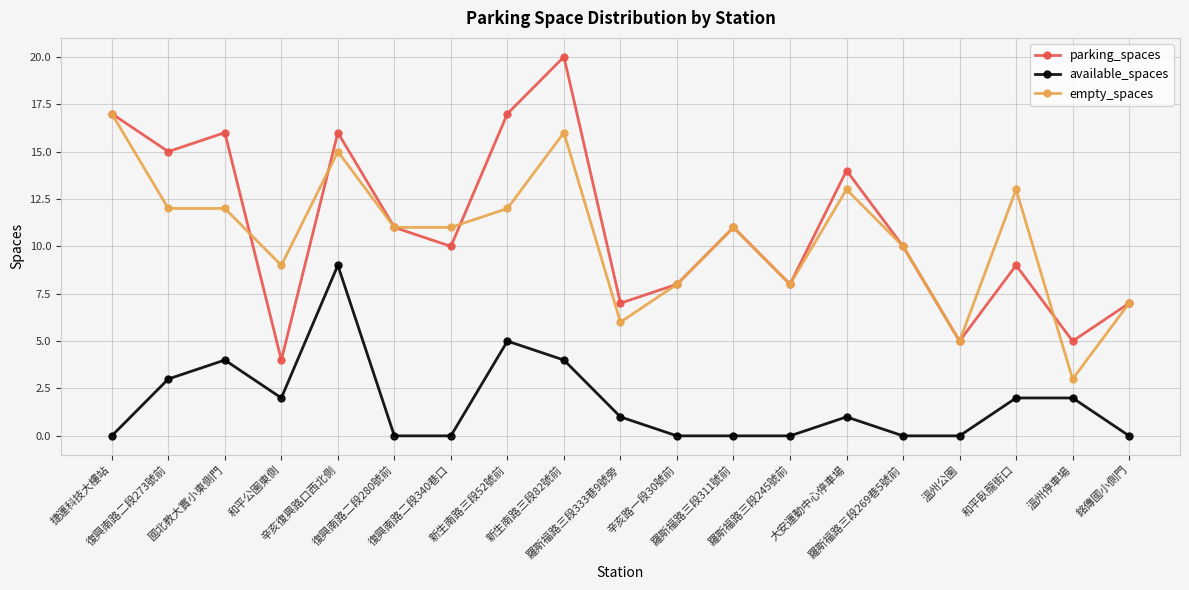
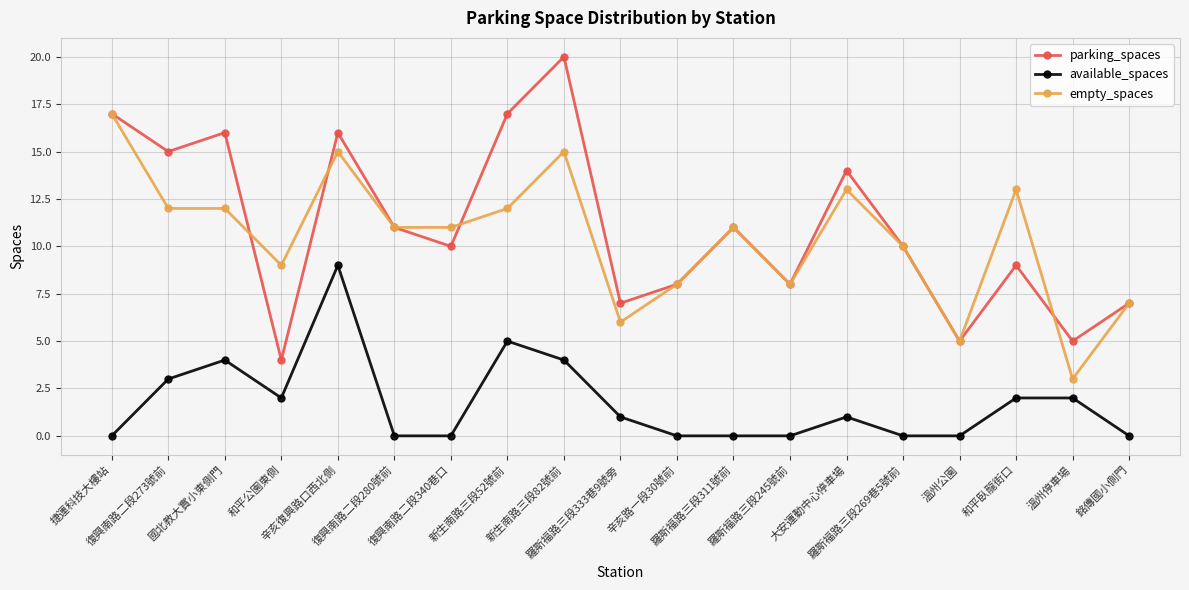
empty_spaces, 新生南路三段82號前: 16 -> 15
